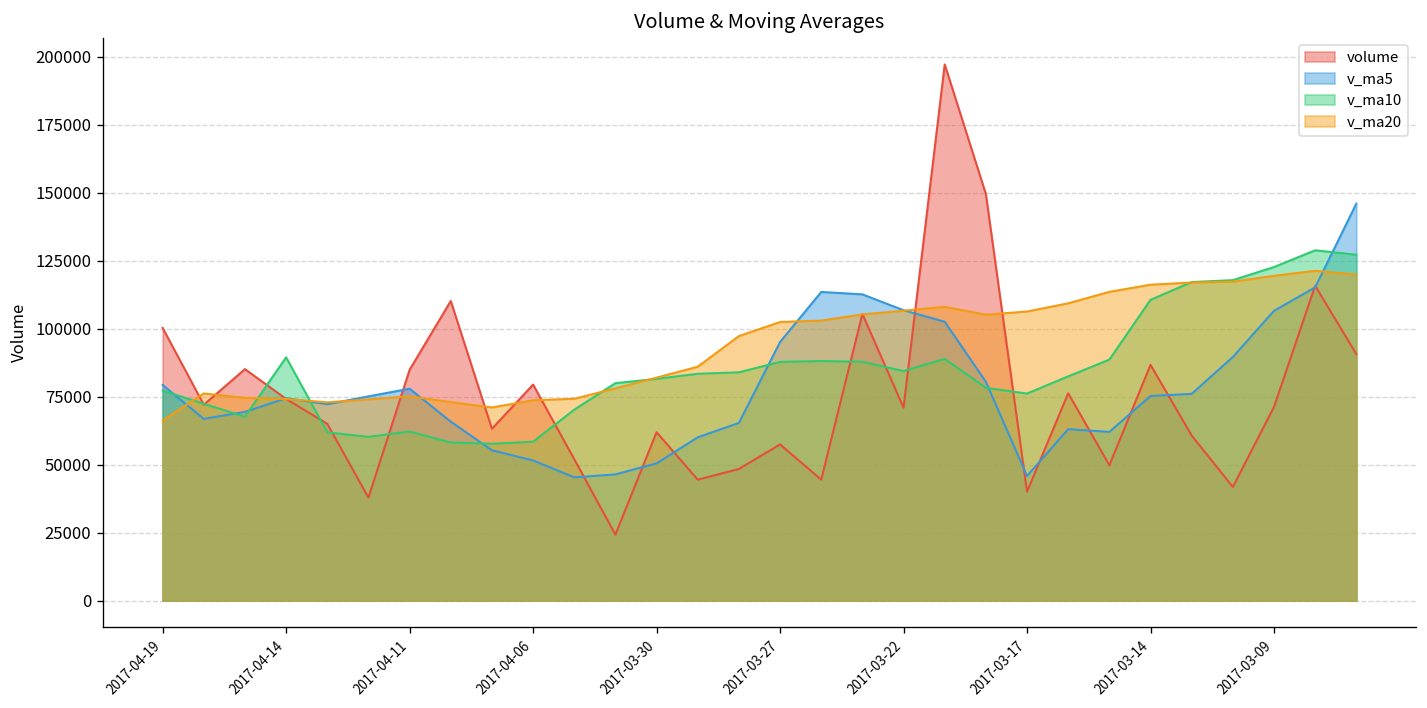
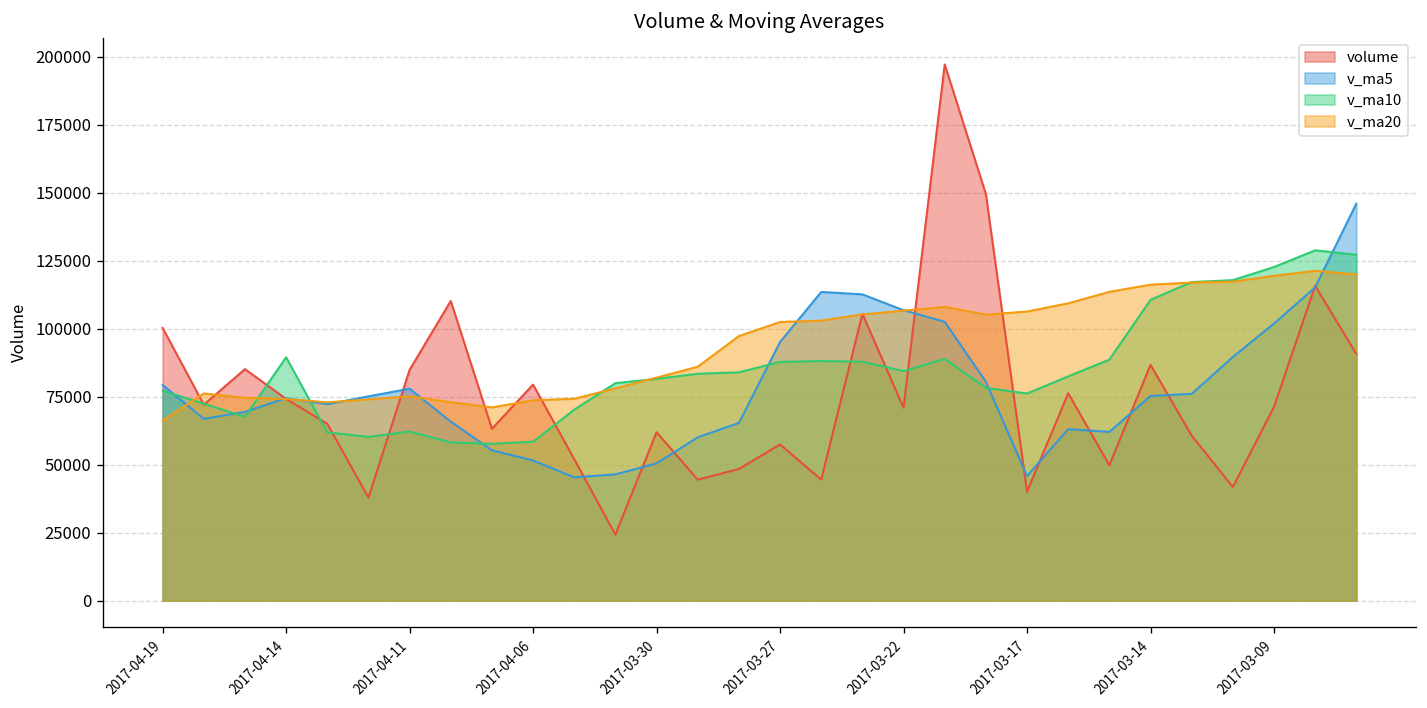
v_ma5, 2017-03-09: 107000 -> 102000
